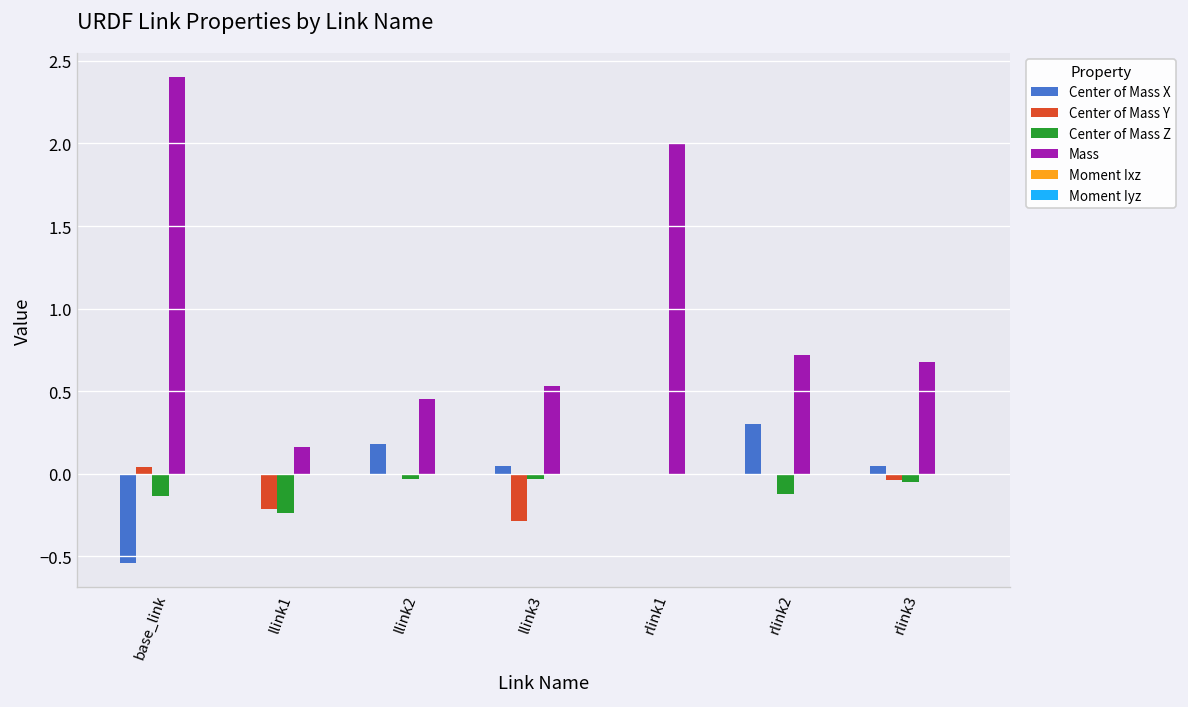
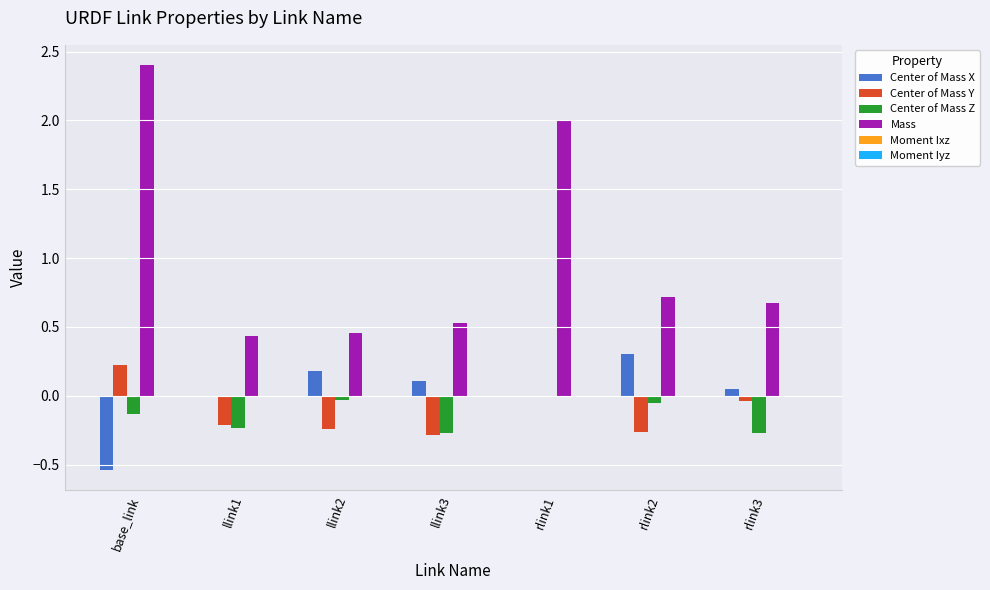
Center of Mass Y, base_link: 0.04 -> 0.22
Mass, llink1: 0.16 -> 0.43
Center of Mass Y, llink2: 0.00 -> -0.24
Center of Mass X, llink3: 0.05 -> 0.11
Center of Mass Z, llink3: -0.03 -> -0.27
Center of Mass Y, rlink2: 0.00 -> -0.26
Center of Mass Z, rlink2: -0.12 -> -0.05
Center of Mass Z, rlink3: -0.05 -> -0.27
